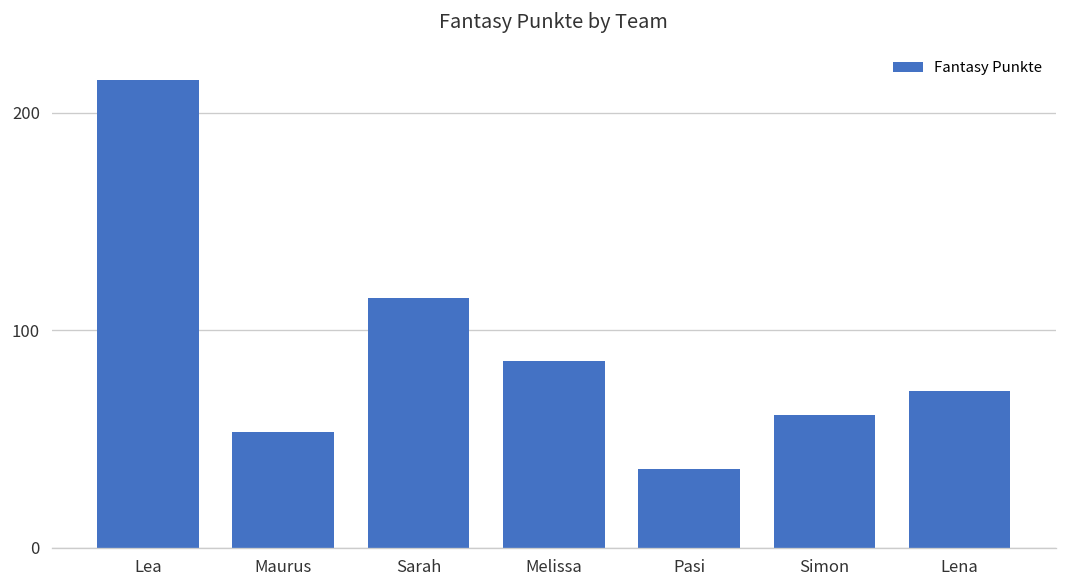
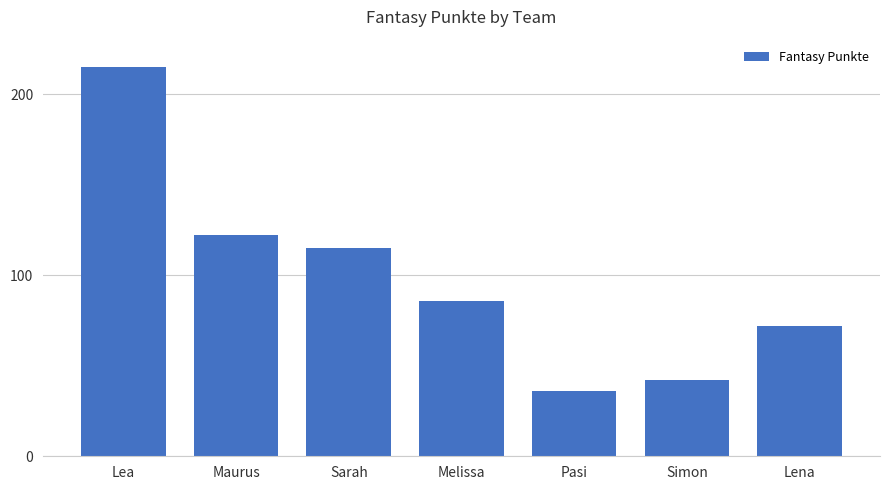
Maurus: 53 -> 122
Simon: 61 -> 42
